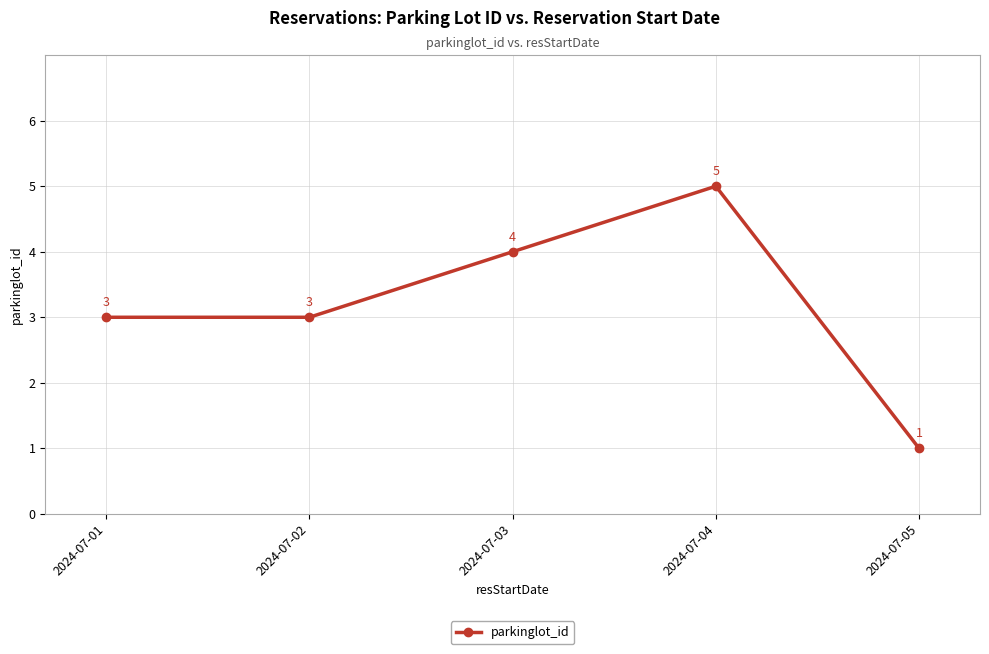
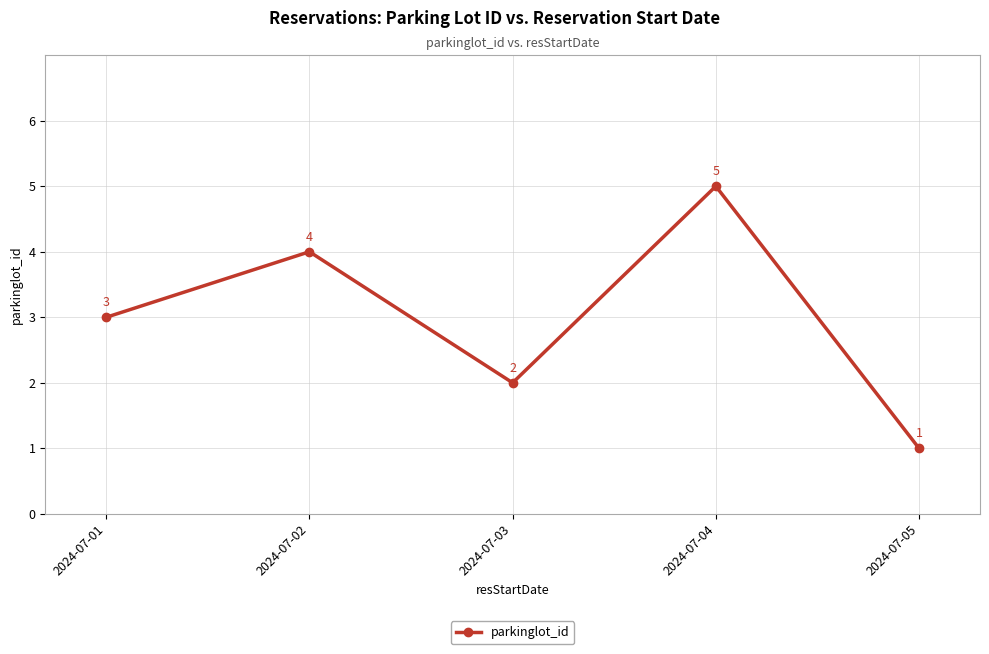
2024-07-02: 3 -> 4
2024-07-03: 4 -> 2
